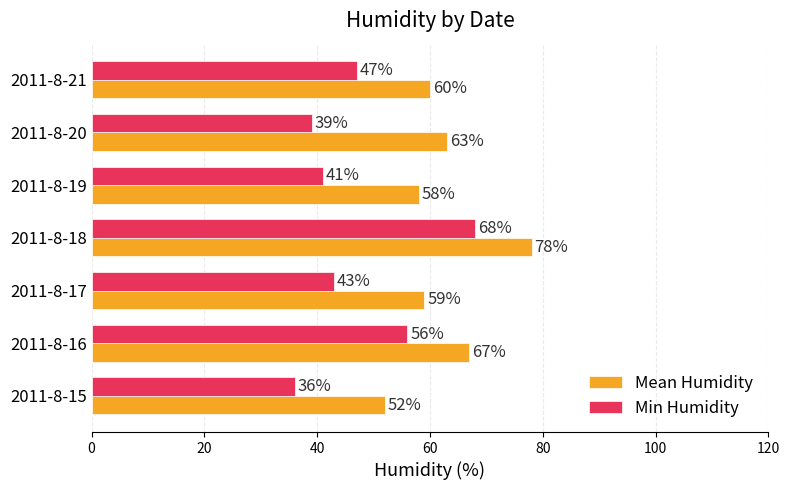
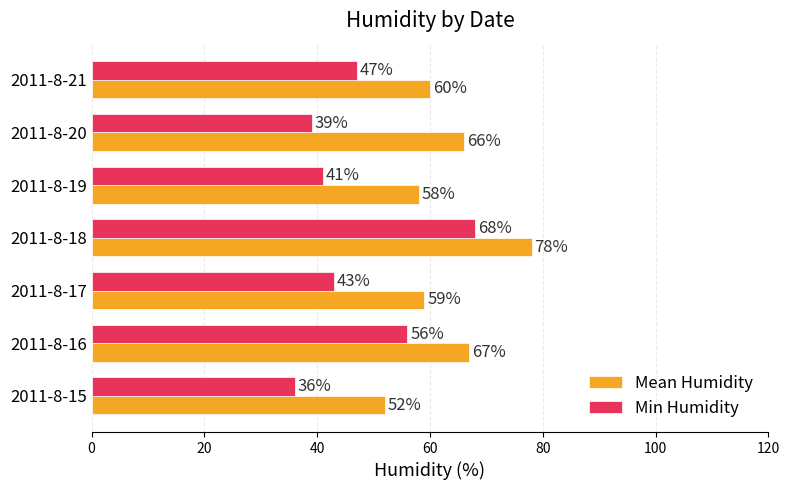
Mean Humidity, 2011-8-20: 63% -> 66%
